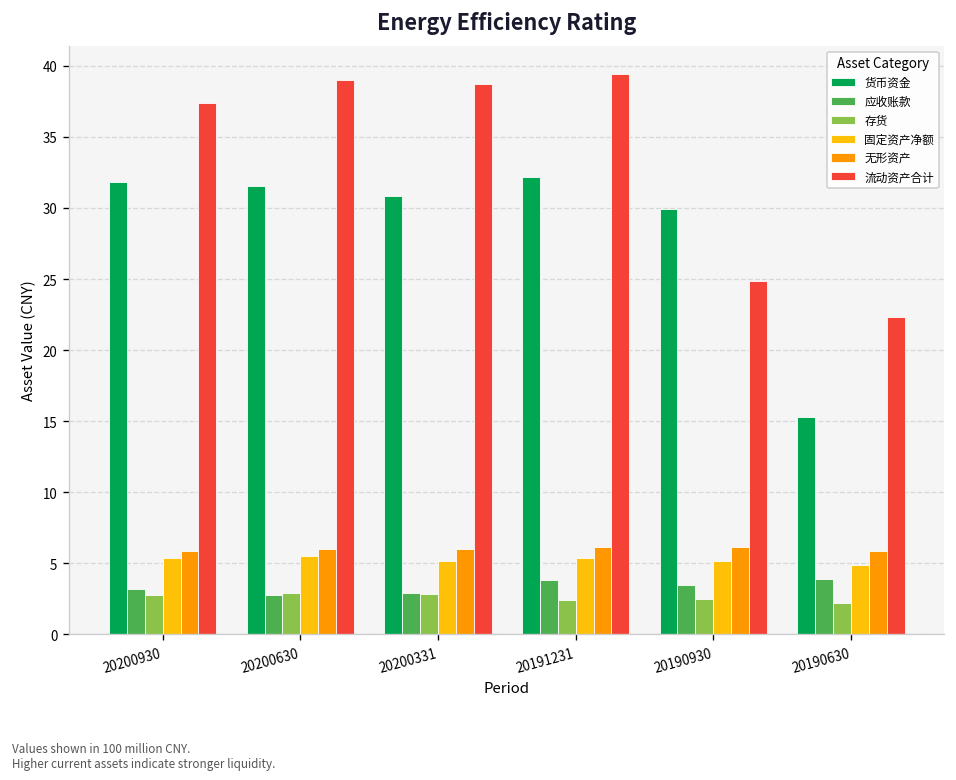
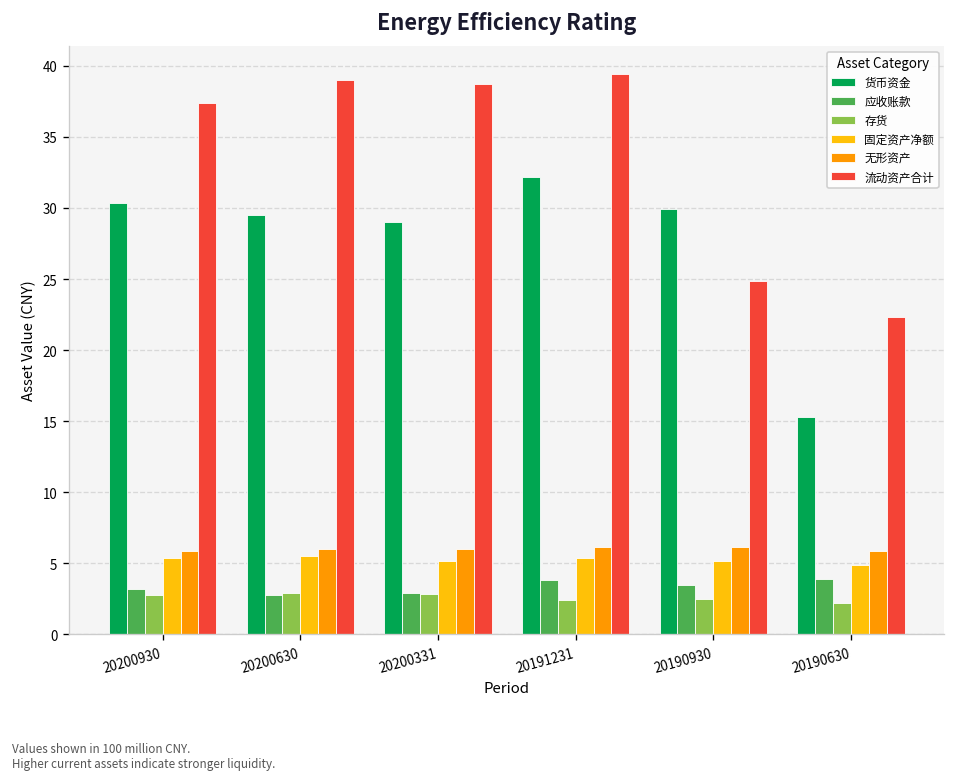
货币资金, 20200930: 31.9 -> 30.3
货币资金, 20200630: 31.6 -> 29.5
货币资金, 20200331: 30.9 -> 29.0
